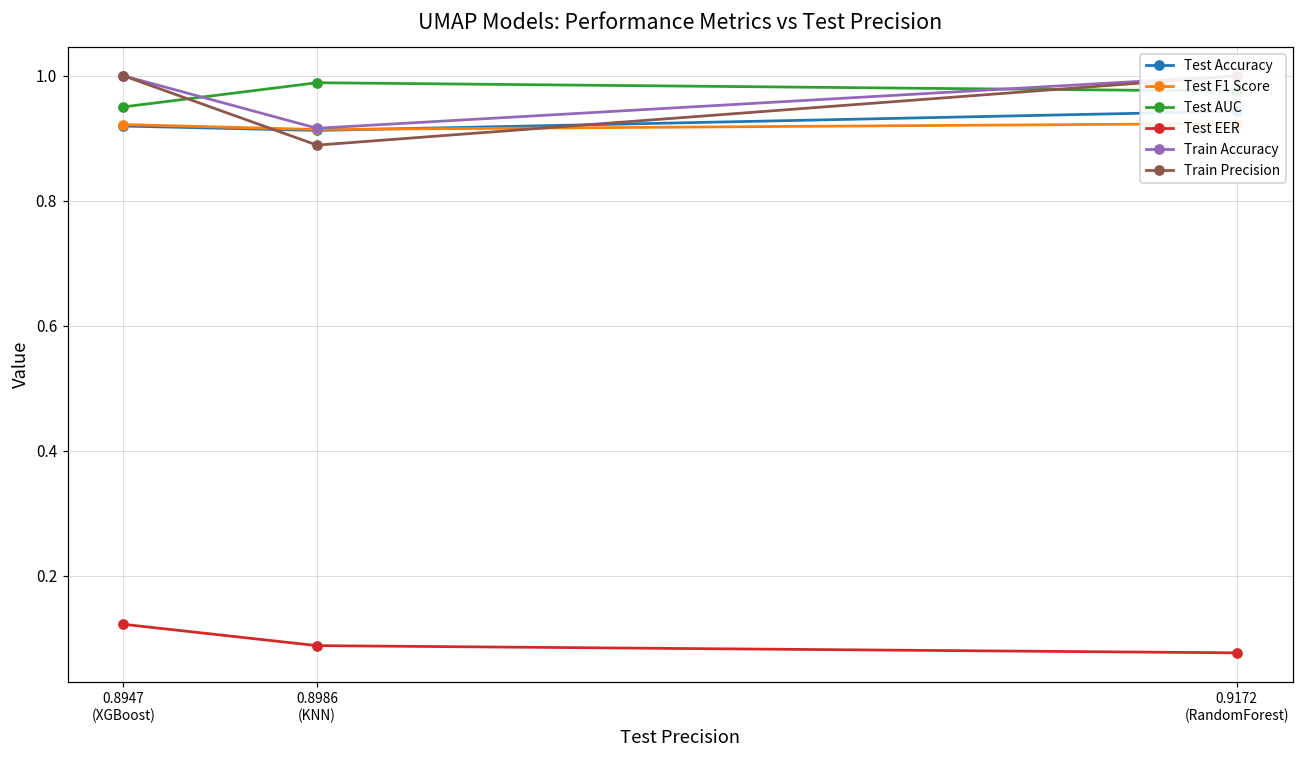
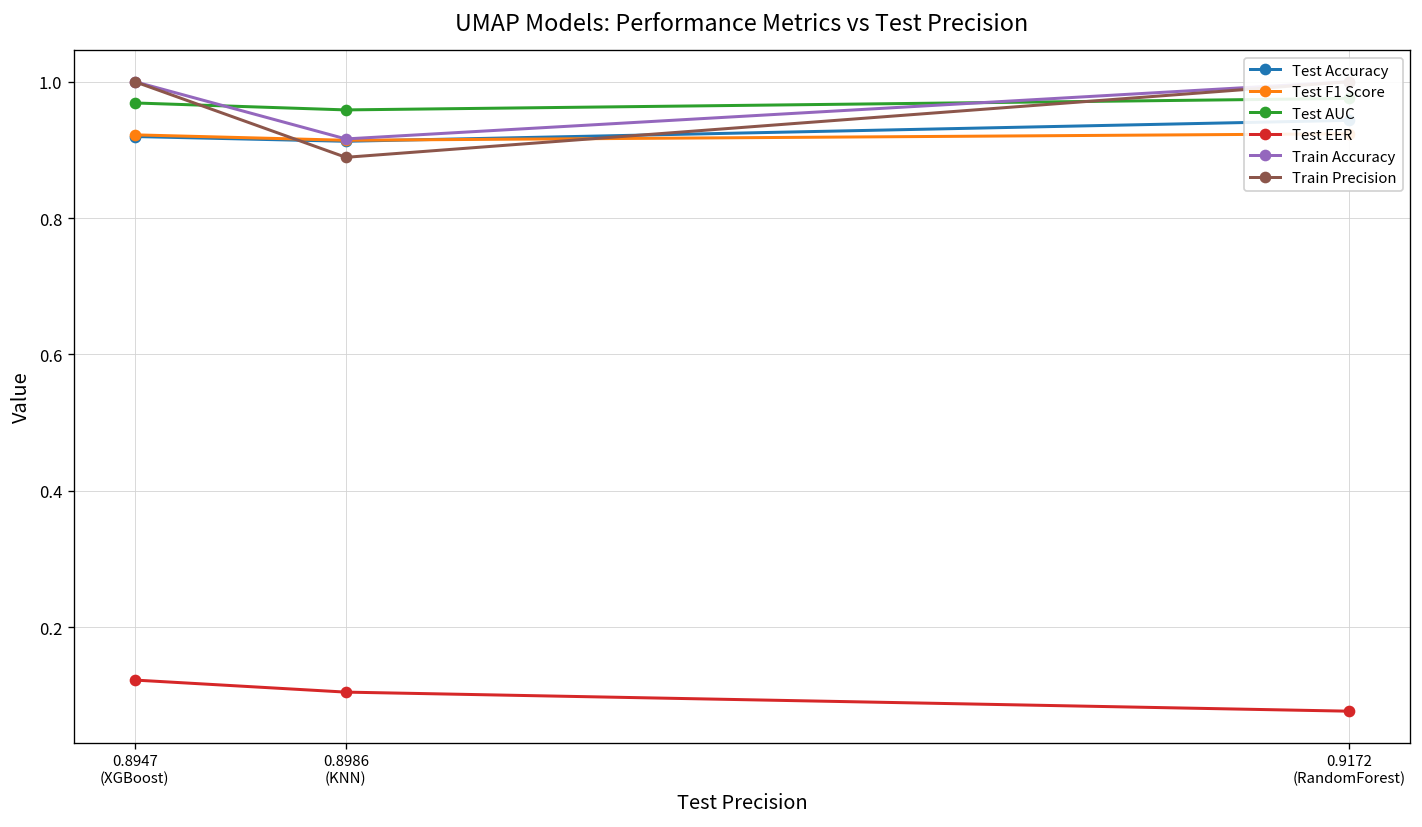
Test AUC, 0.8947 (XGBoost): 0.95 -> 0.97
Test AUC, 0.8986 (KNN): 0.99 -> 0.96
Test EER, 0.8986 (KNN): 0.09 -> 0.10
